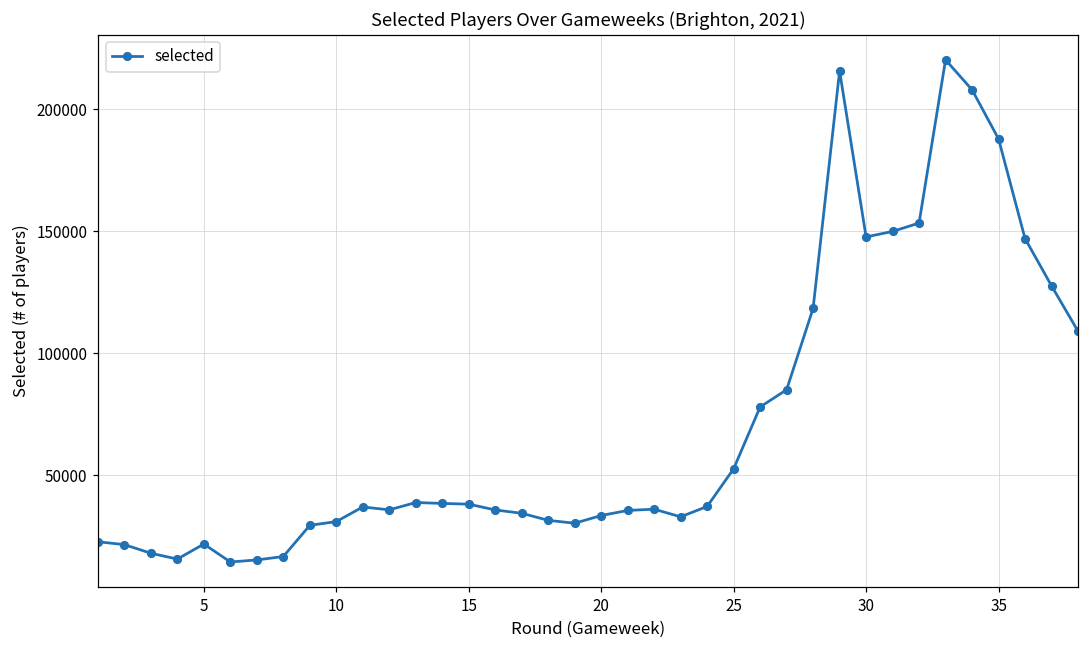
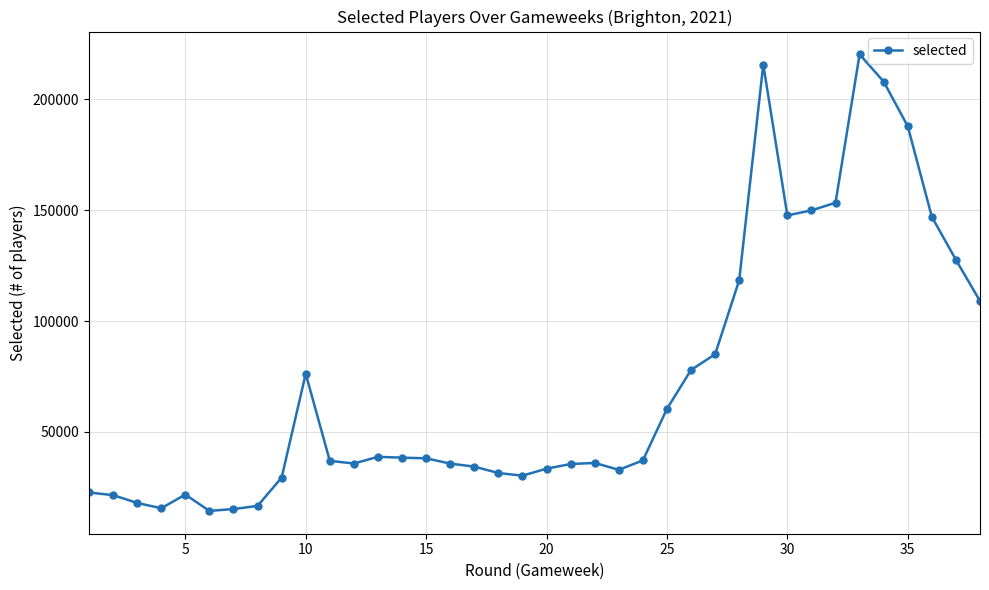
10: 31000 -> 76000
25: 53000 -> 60000
